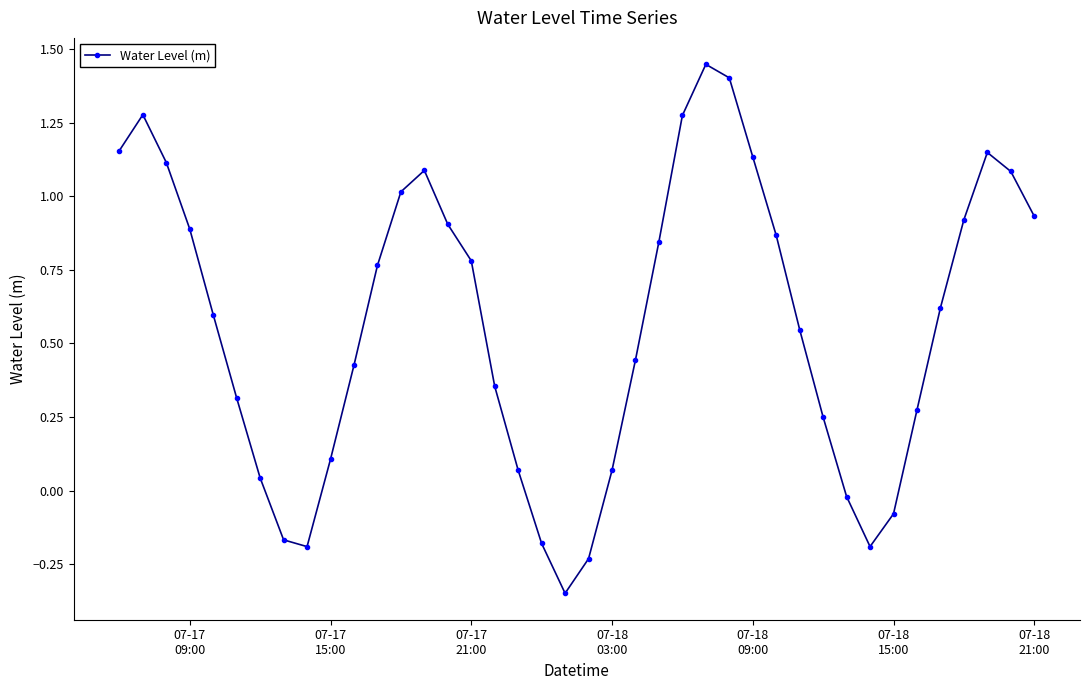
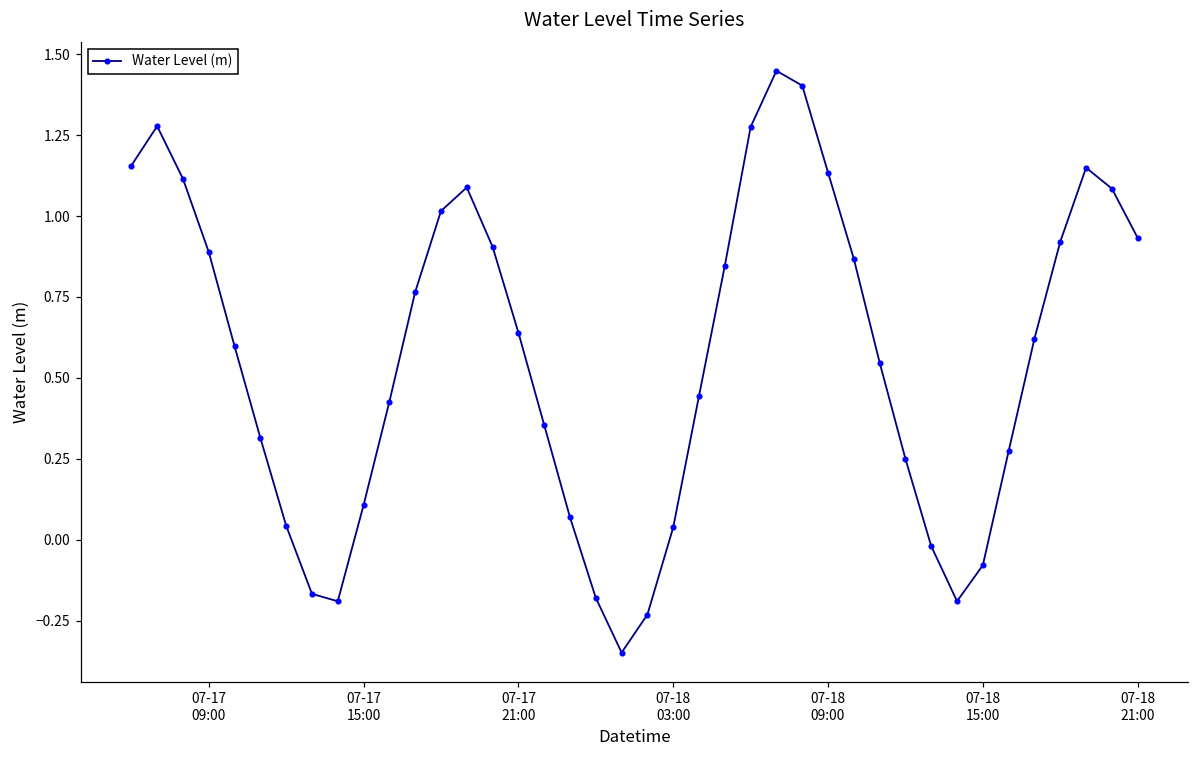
07-17 21:00: 0.78 -> 0.64
07-18 03:00: 0.07 -> 0.04
